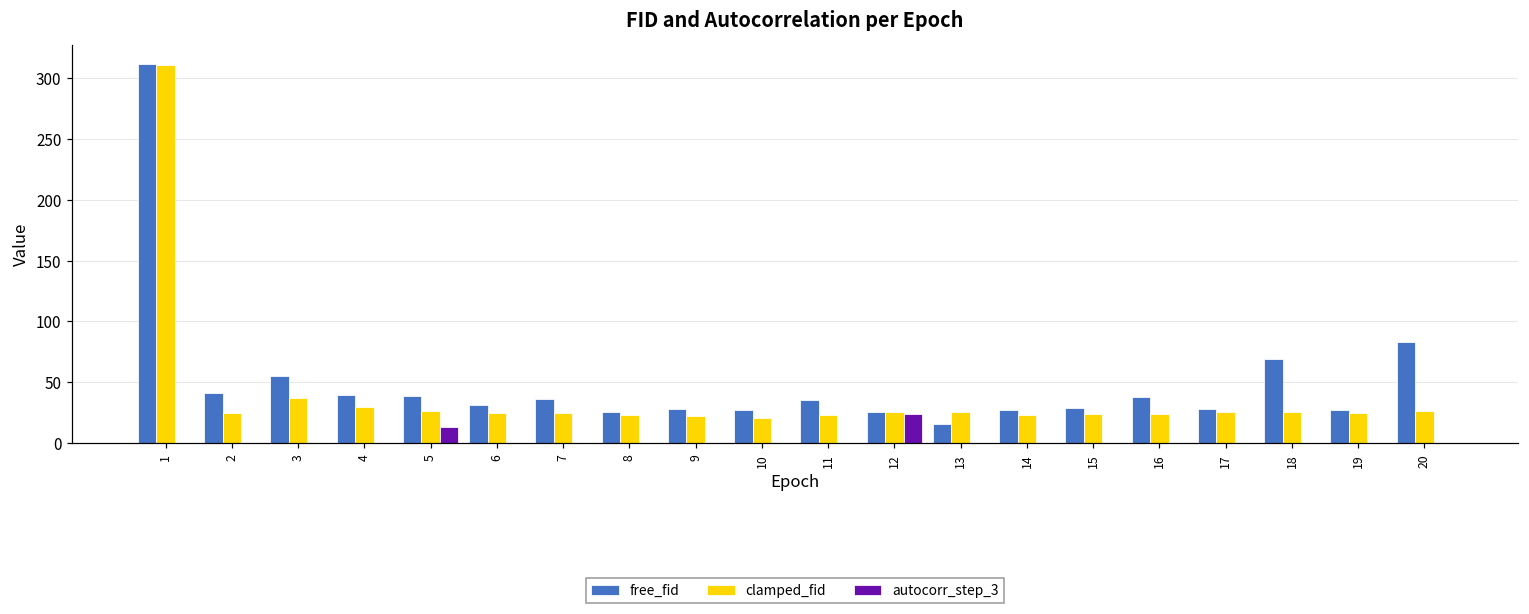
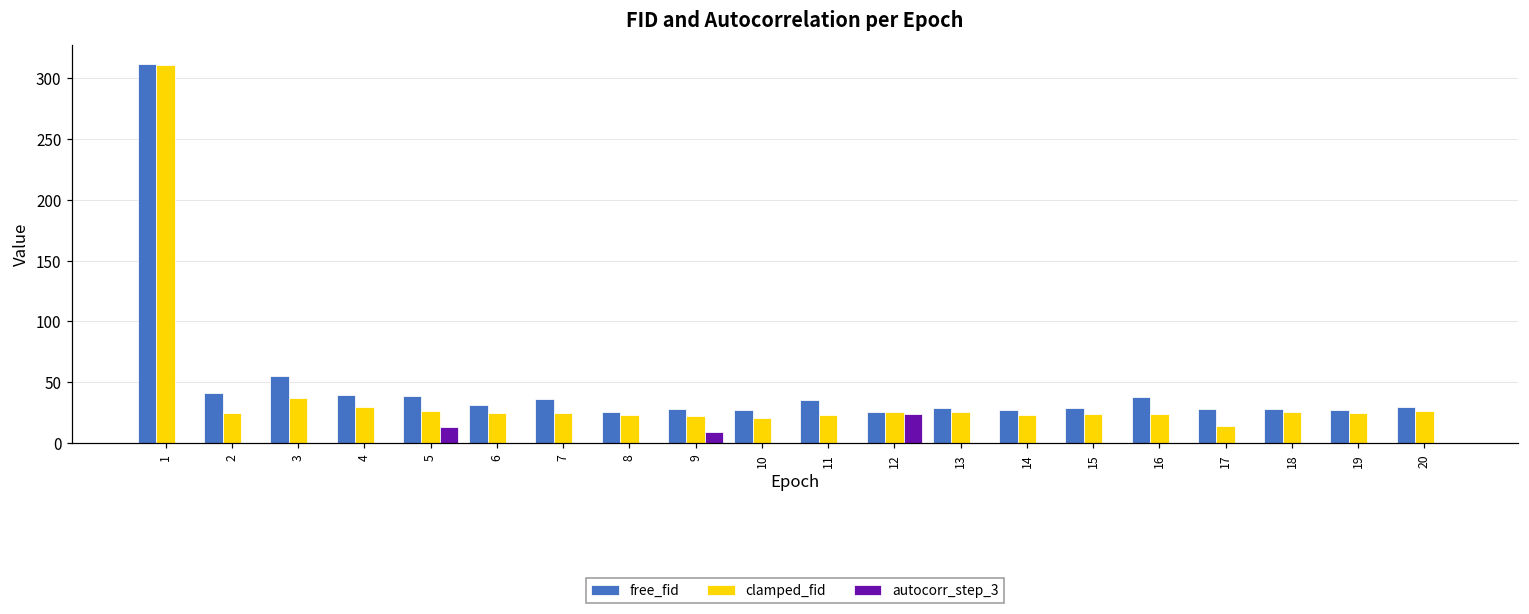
autocorr_step_3, 9: 0 -> 9
free_fid, 13: 16 -> 29
clamped_fid, 17: 26 -> 14
free_fid, 18: 69 -> 28
free_fid, 20: 83 -> 29
